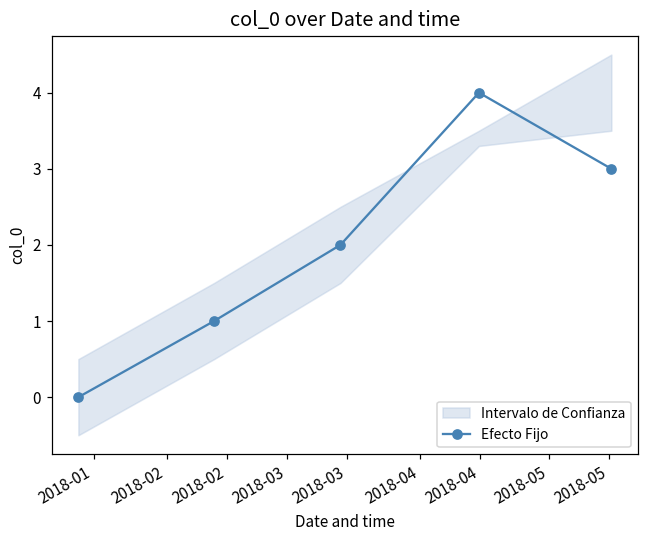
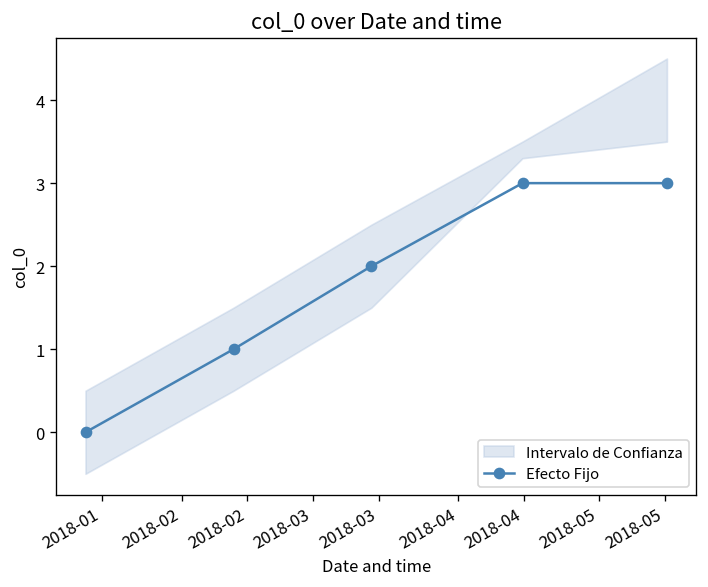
Efecto Fijo, 2018-04: 4 -> 3
